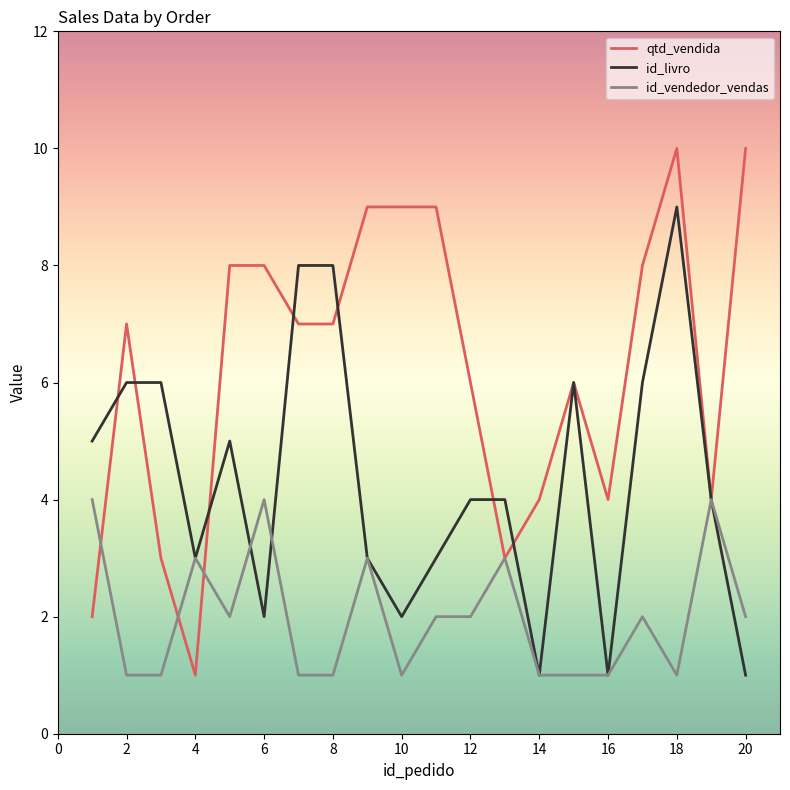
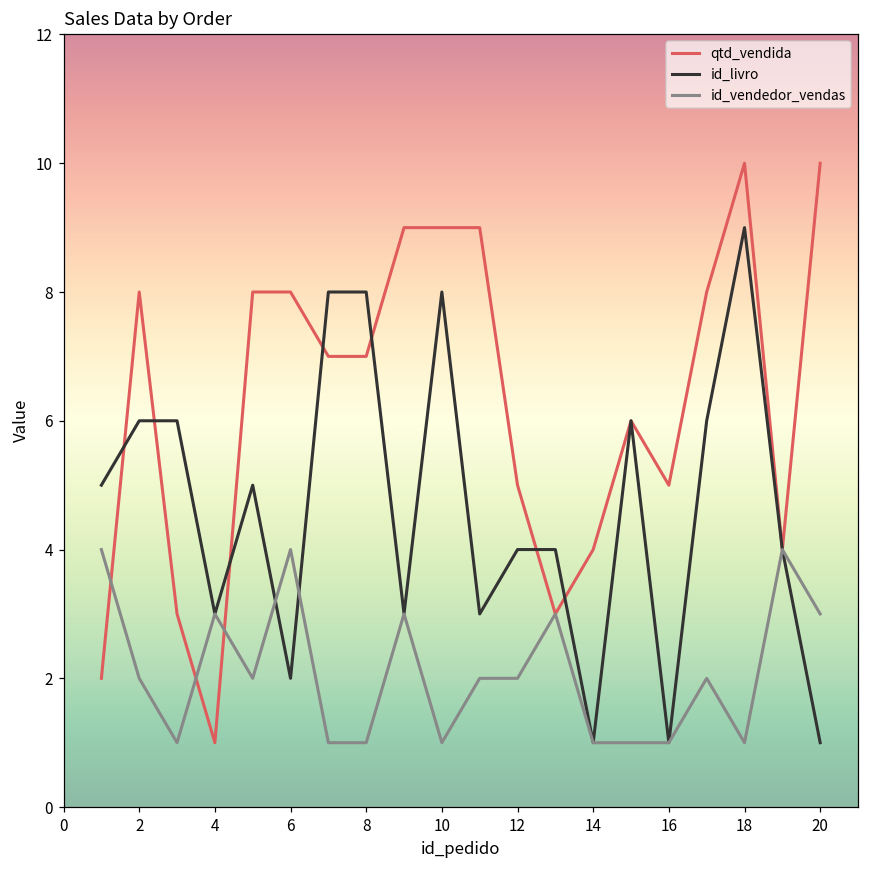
qtd_vendida, 2: 7 -> 8
id_vendedor_vendas, 2: 1 -> 2
id_livro, 10: 2 -> 8
qtd_vendida, 12: 6 -> 5
qtd_vendida, 16: 4 -> 5
id_vendedor_vendas, 20: 2 -> 3
